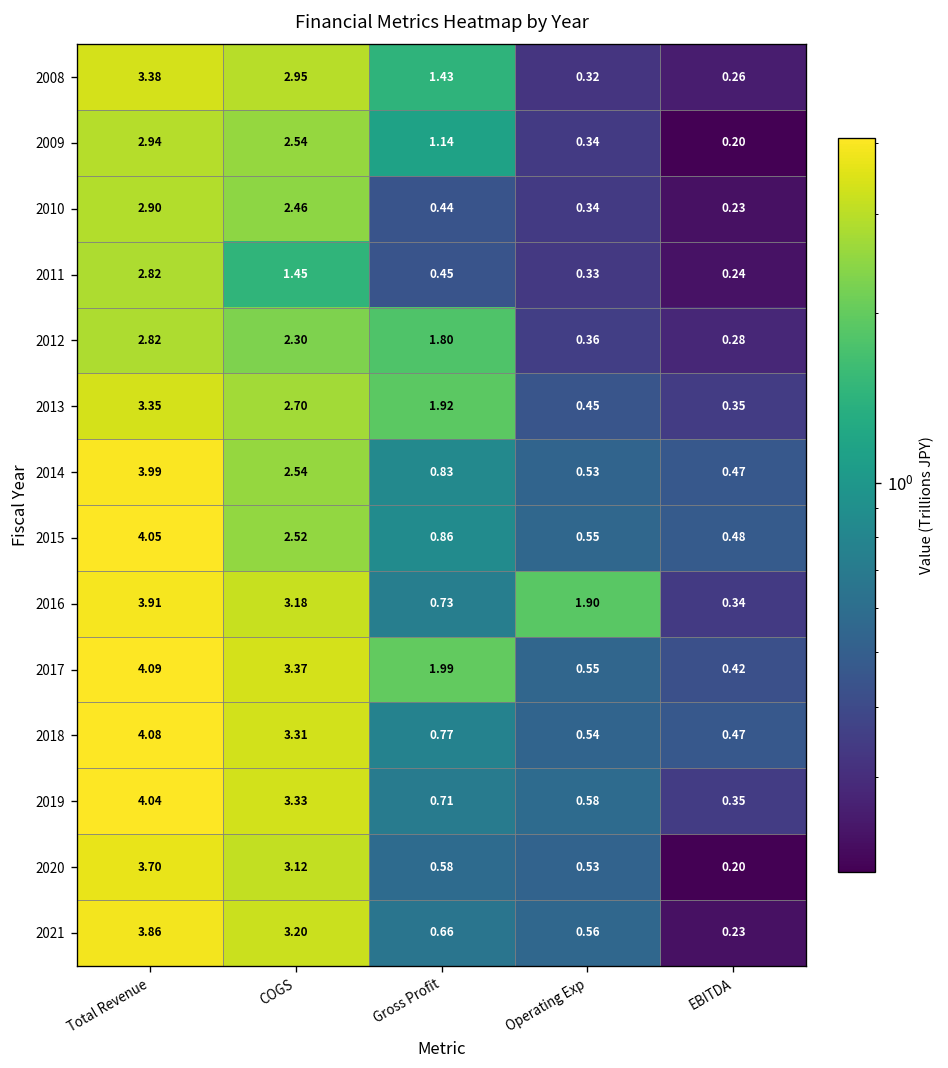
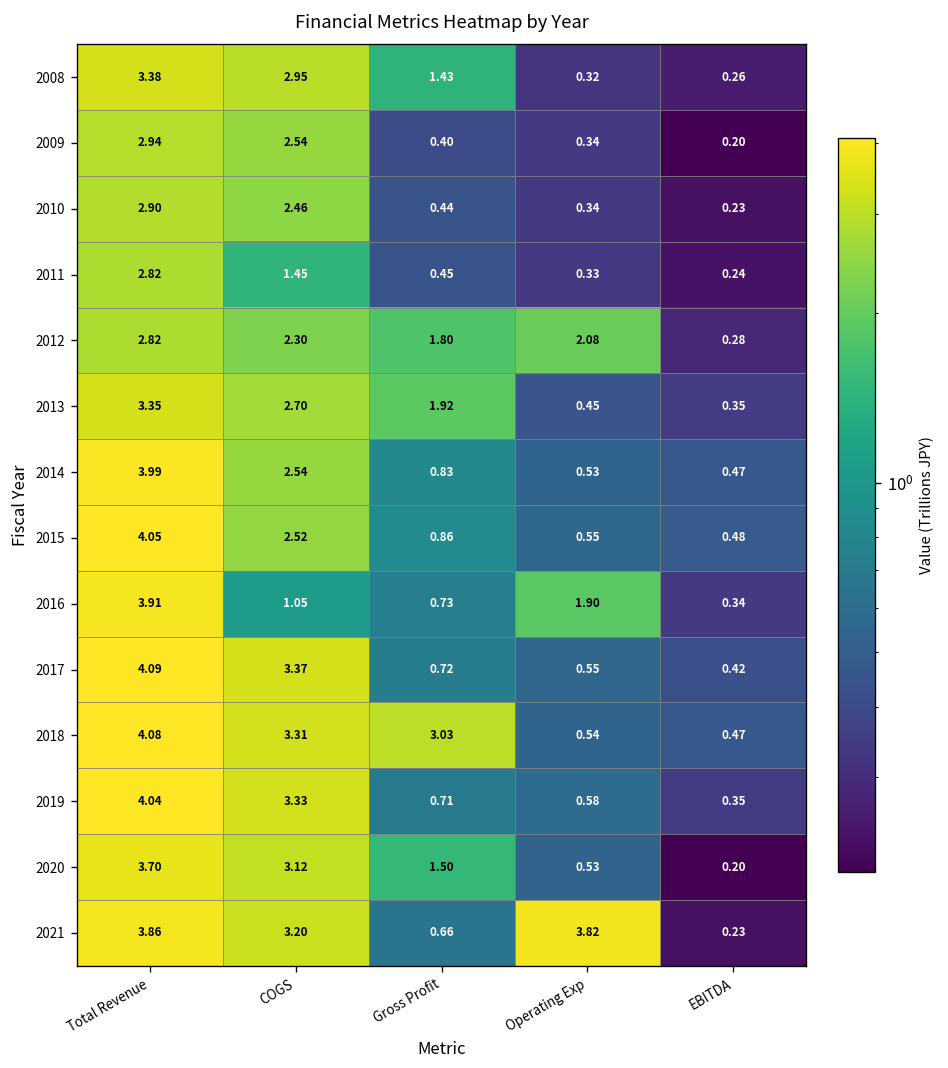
2009, Gross Profit: 1.14 -> 0.40
2012, Operating Exp: 0.36 -> 2.08
2016, COGS: 3.18 -> 1.05
2017, Gross Profit: 1.99 -> 0.72
2018, Gross Profit: 0.77 -> 3.03
2020, Gross Profit: 0.58 -> 1.50
2021, Operating Exp: 0.56 -> 3.82
